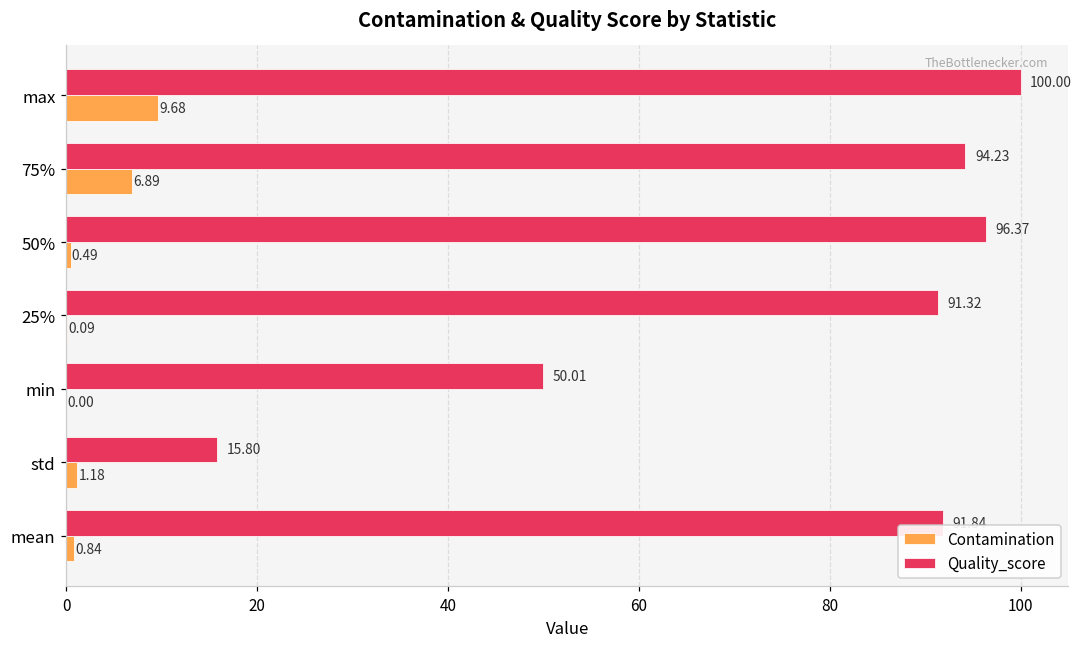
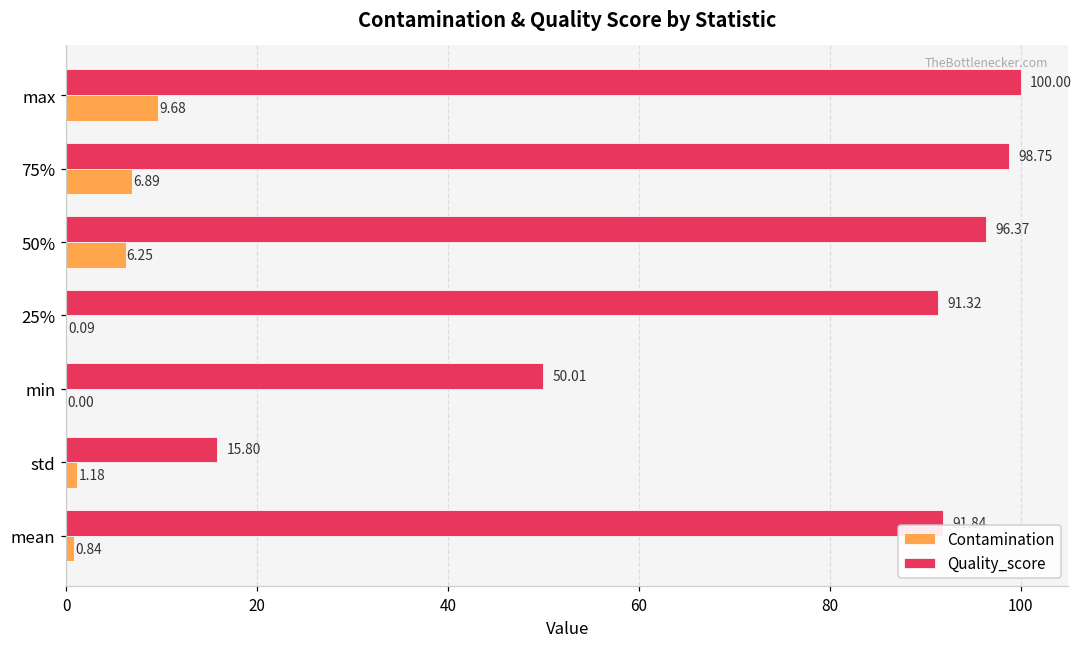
Quality_score, 75%: 94.23 -> 98.75
Contamination, 50%: 0.49 -> 6.25
